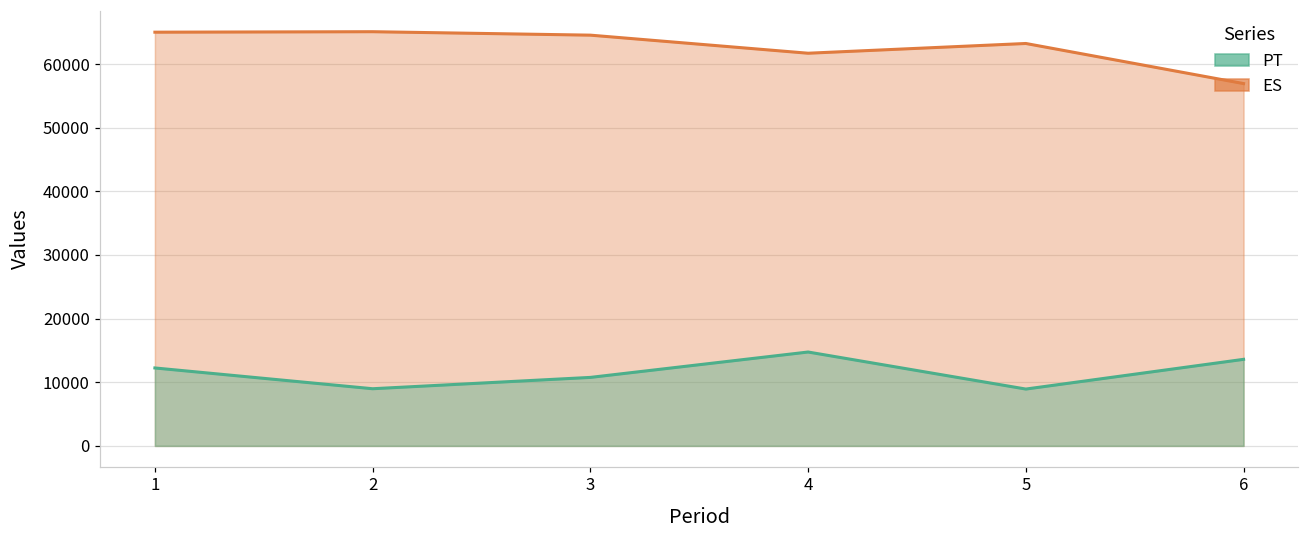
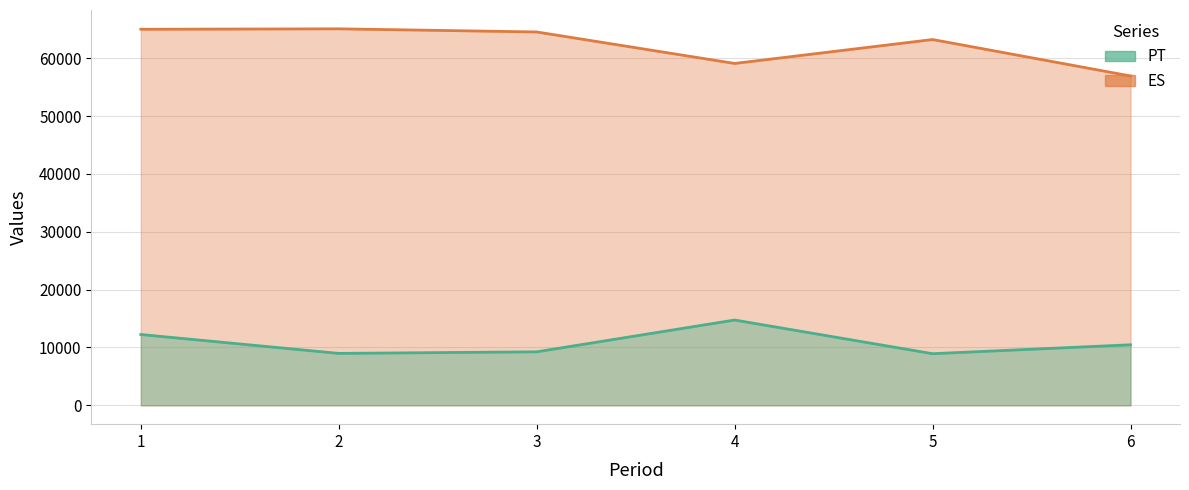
PT, 3: 11000 -> 9000
ES, 4: 62000 -> 59000
PT, 6: 14000 -> 10000
